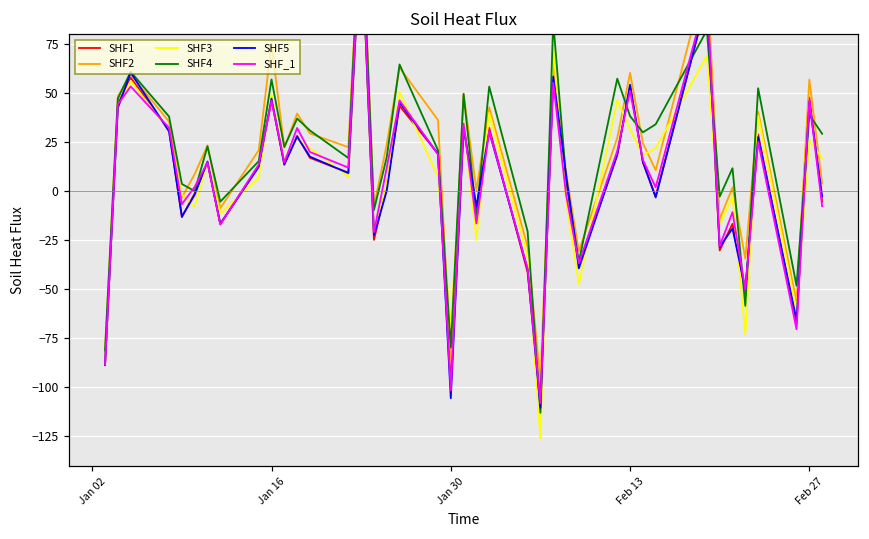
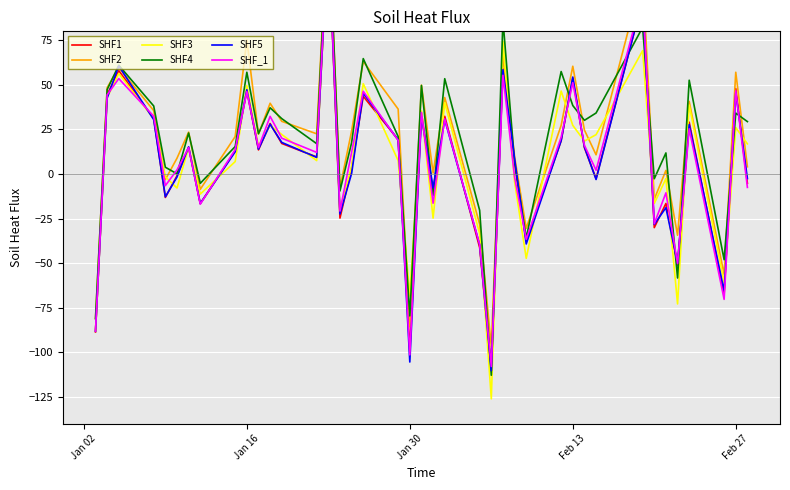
SHF3, Feb 13: 32 -> 27
SHF4, Feb 27: 39 -> 34
